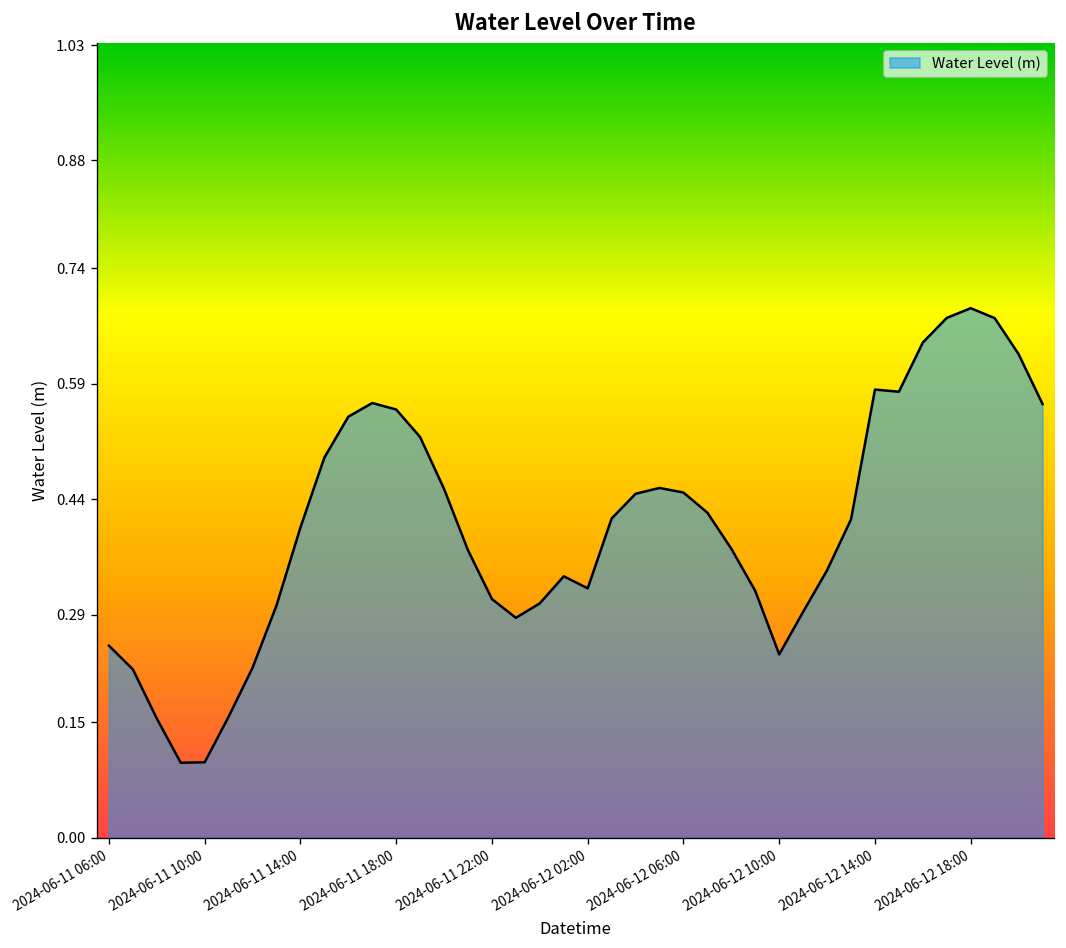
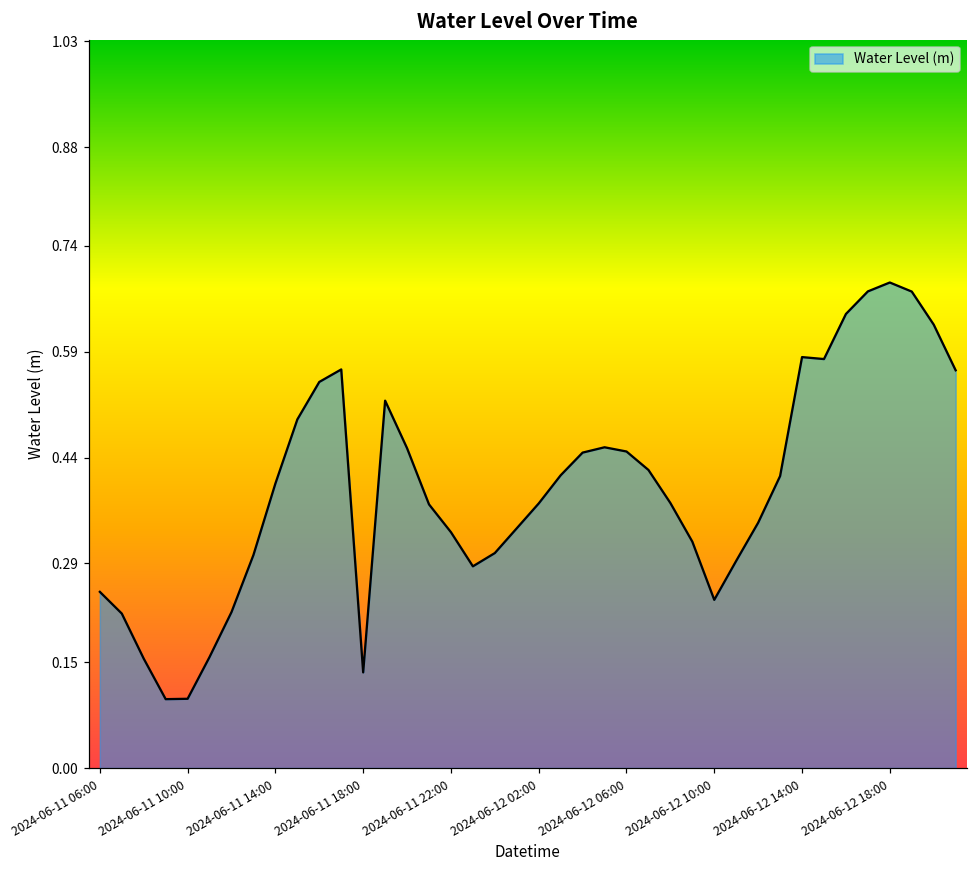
2024-06-11 18:00: 0.56 -> 0.14
2024-06-11 22:00: 0.31 -> 0.33
2024-06-12 02:00: 0.32 -> 0.38
